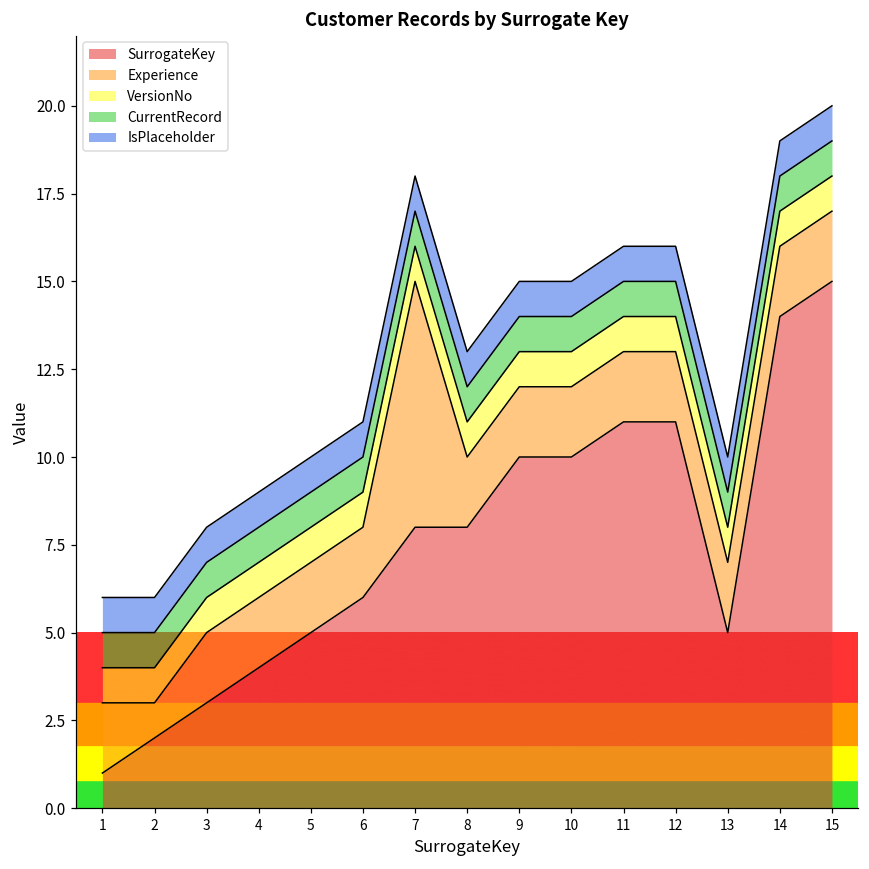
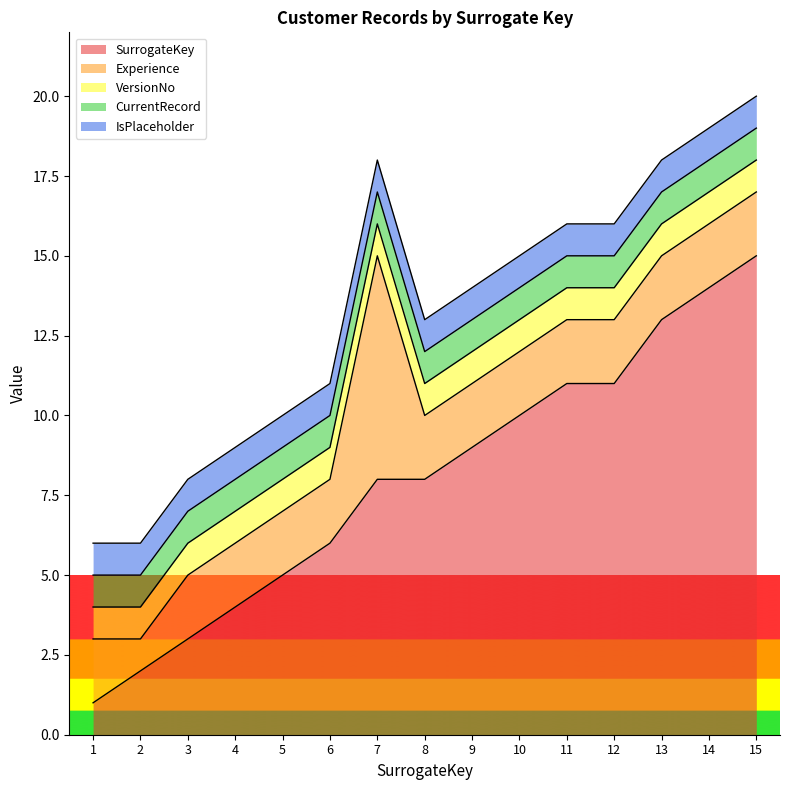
SurrogateKey, 9: 10 -> 9
SurrogateKey, 13: 5 -> 13
